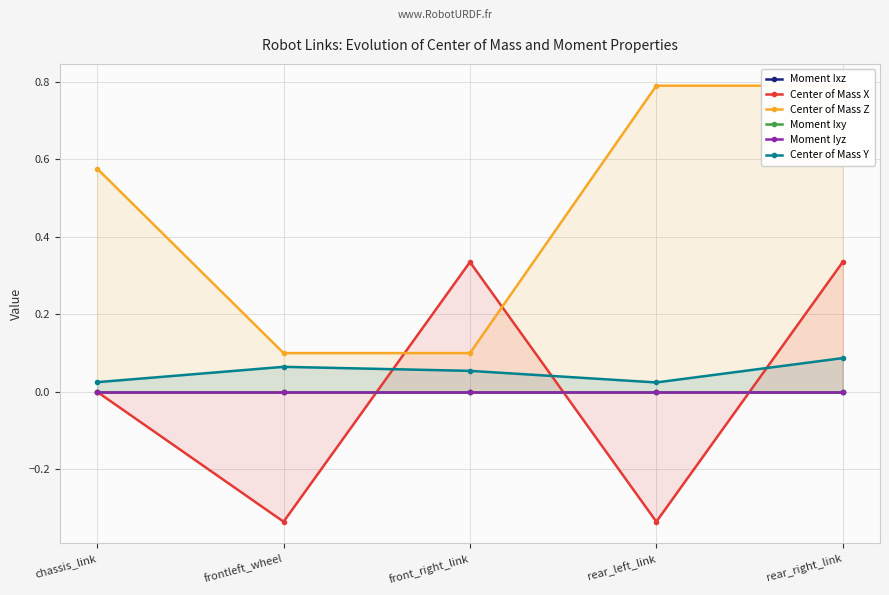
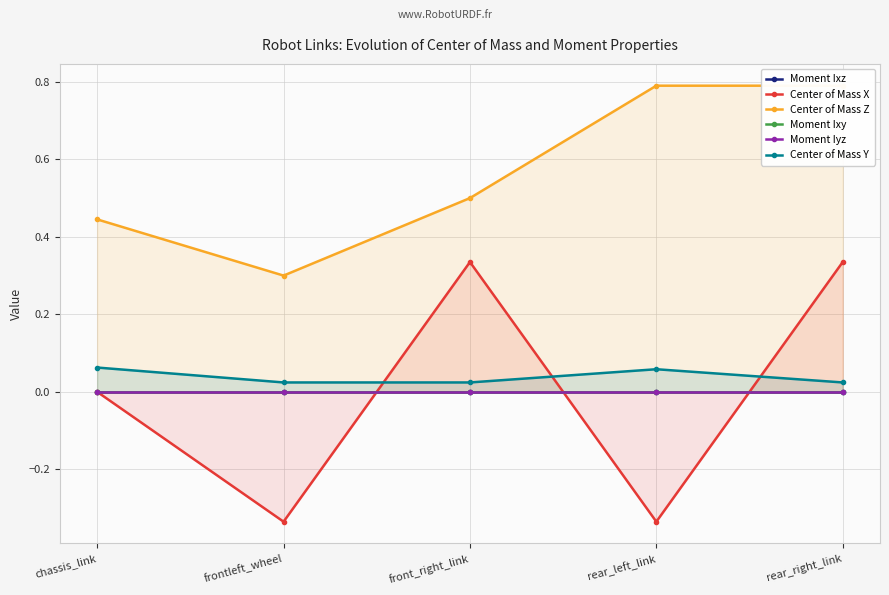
Center of Mass Z, chassis_link: 0.58 -> 0.45
Center of Mass Y, chassis_link: 0.02 -> 0.06
Center of Mass Z, frontleft_wheel: 0.1 -> 0.3
Center of Mass Y, frontleft_wheel: 0.06 -> 0.02
Center of Mass Z, front_right_link: 0.1 -> 0.5
Center of Mass Y, front_right_link: 0.05 -> 0.02
Center of Mass Y, rear_left_link: 0.02 -> 0.06
Center of Mass Y, rear_right_link: 0.09 -> 0.02
